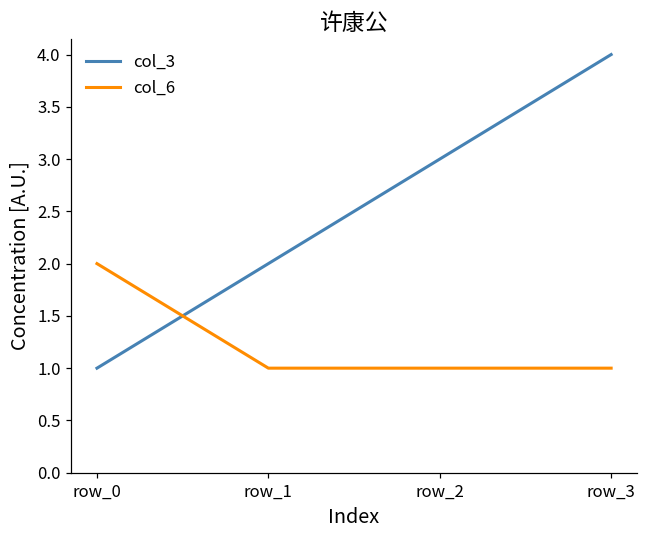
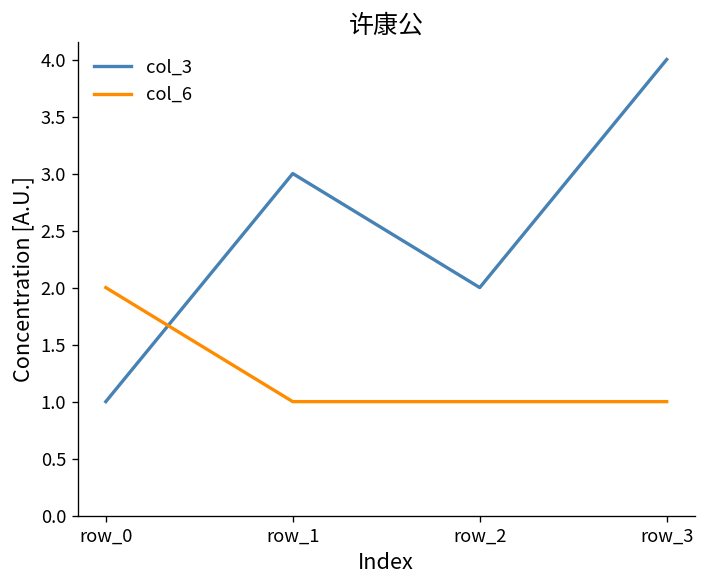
col_3, row_1: 2 -> 3
col_3, row_2: 3 -> 2
